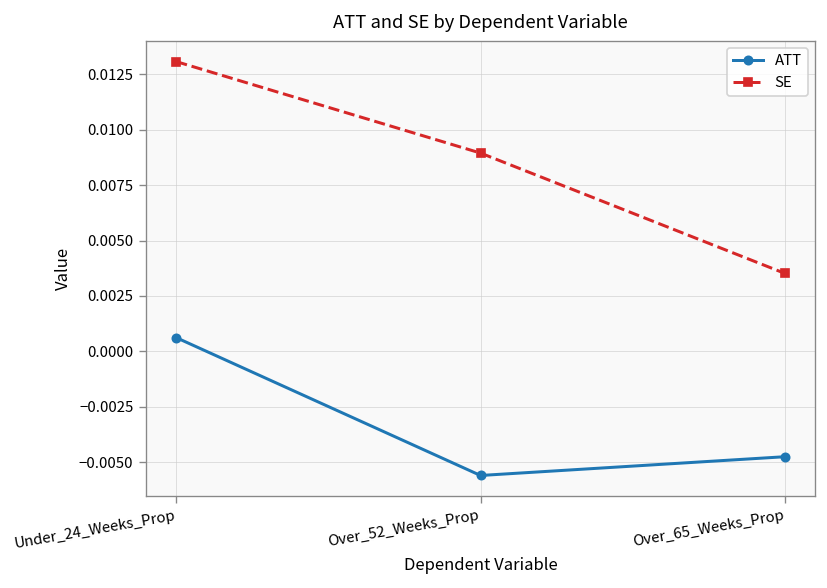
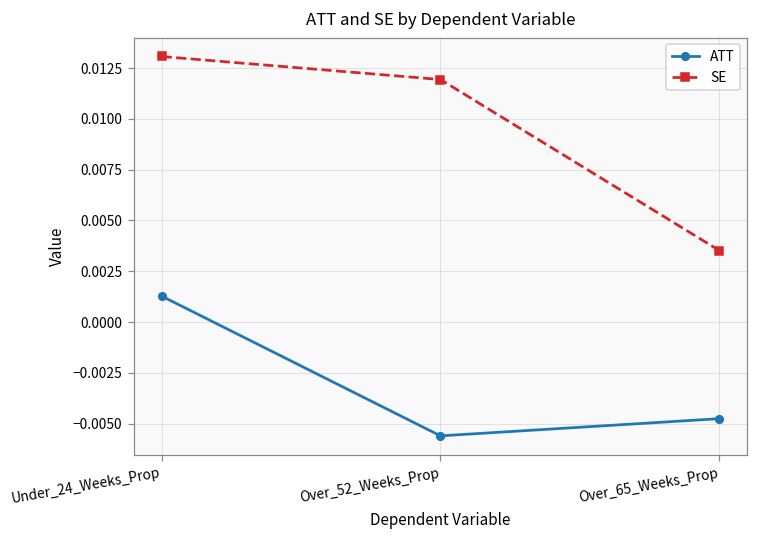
ATT, Under_24_Weeks_Prop: 0.0006 -> 0.0013
SE, Over_52_Weeks_Prop: 0.0089 -> 0.0119
